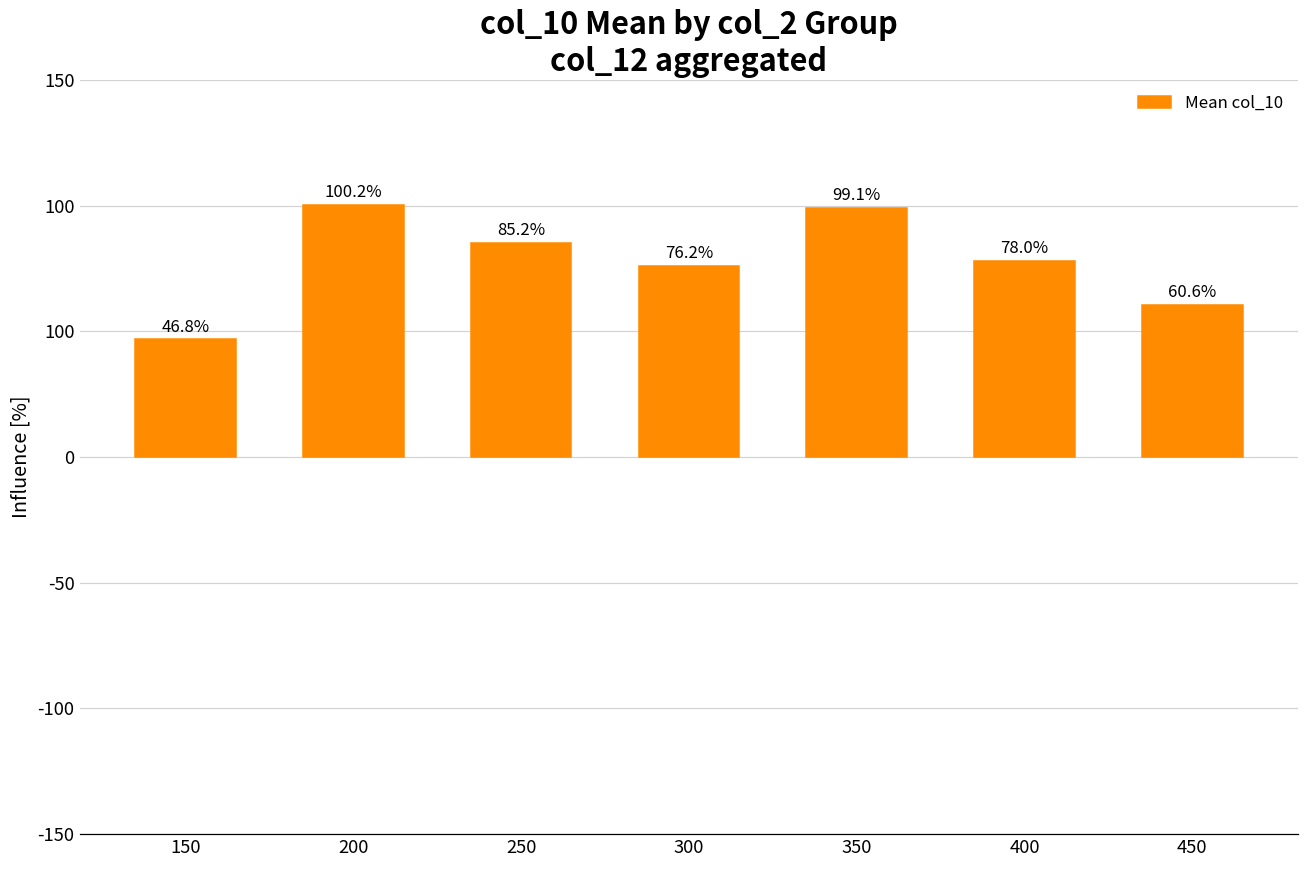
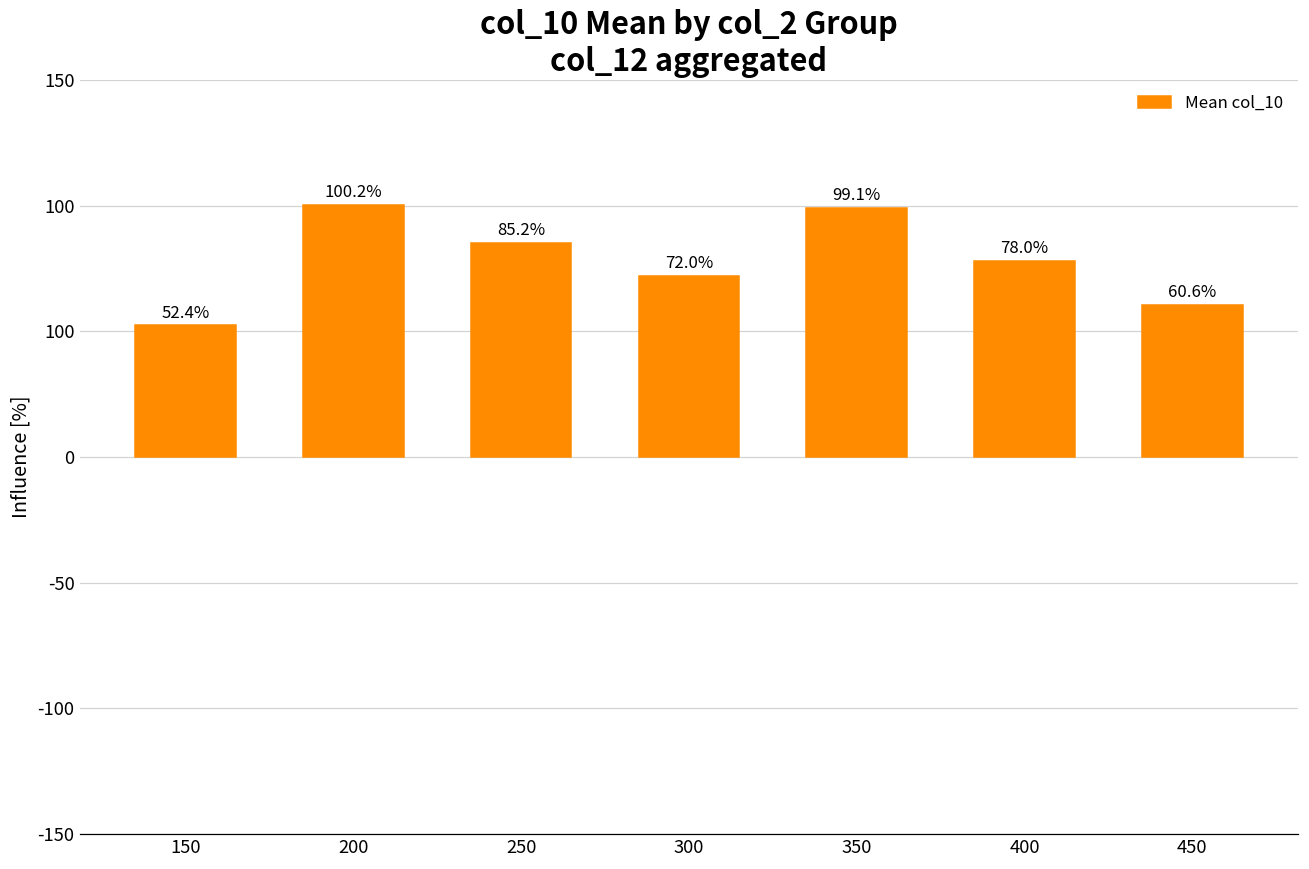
150: 46.8% -> 52.4%
300: 76.2% -> 72.0%
